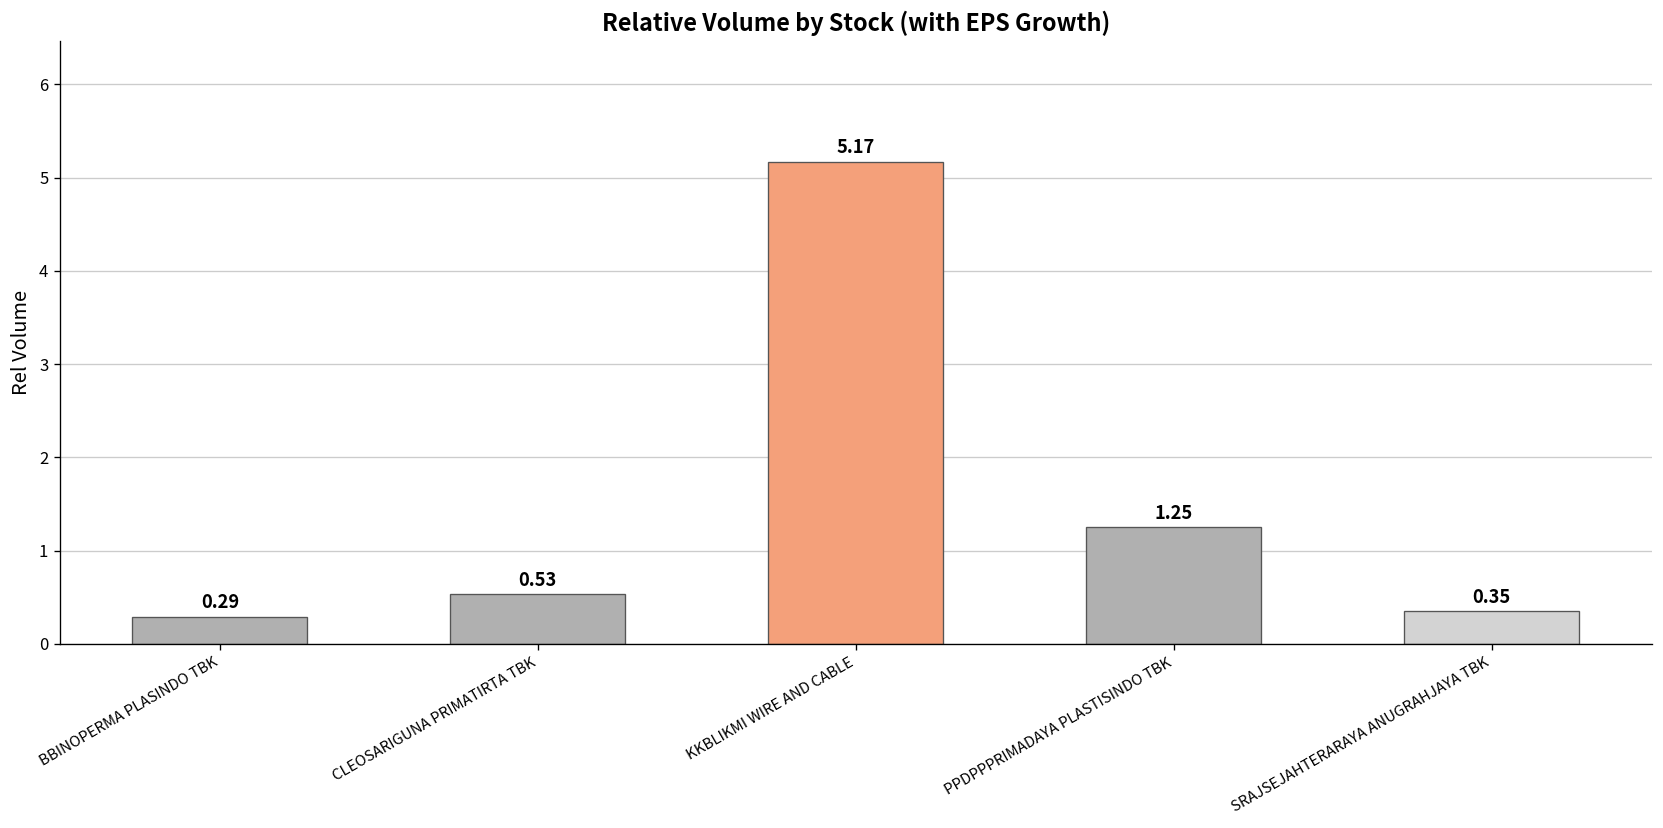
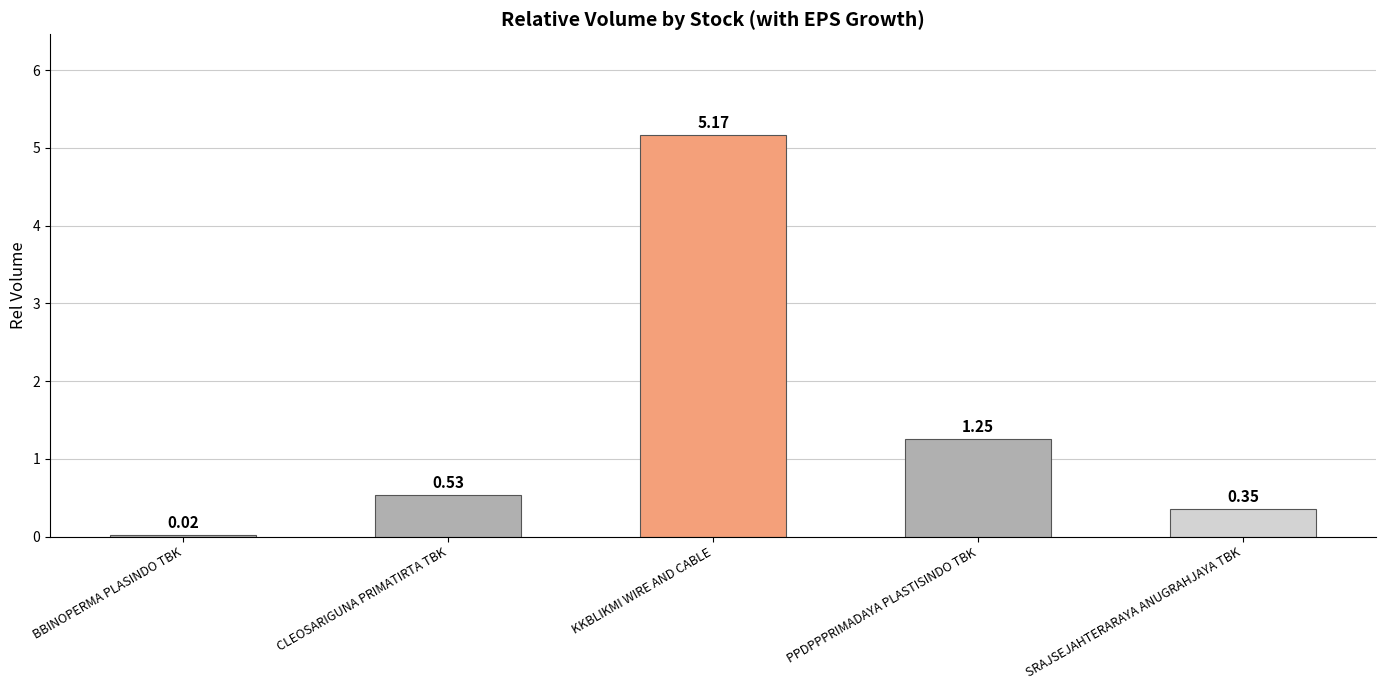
BBINOPERMA PLASINDO TBK: 0.29 -> 0.02
